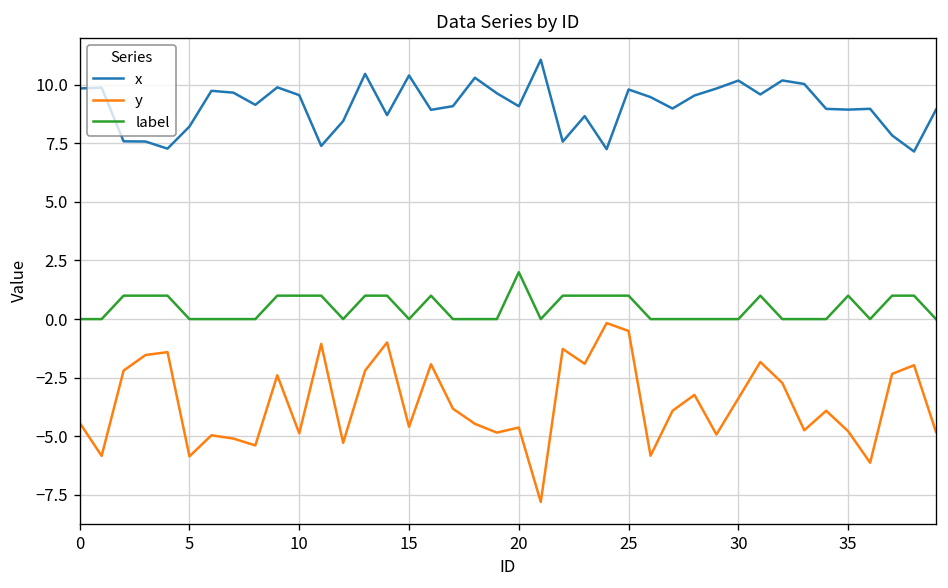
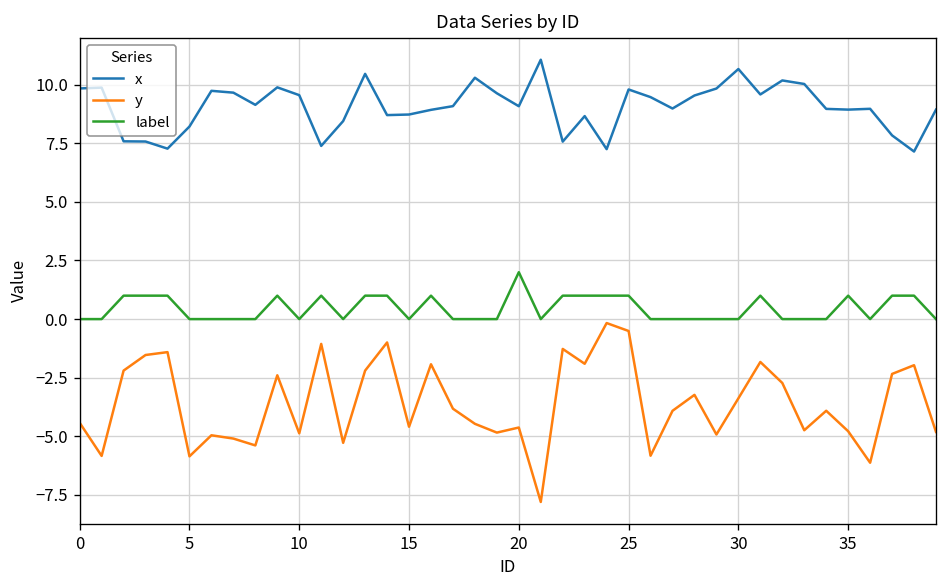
label, 10: 1 -> 0
x, 15: 10.4 -> 8.7
x, 30: 10.2 -> 10.7
